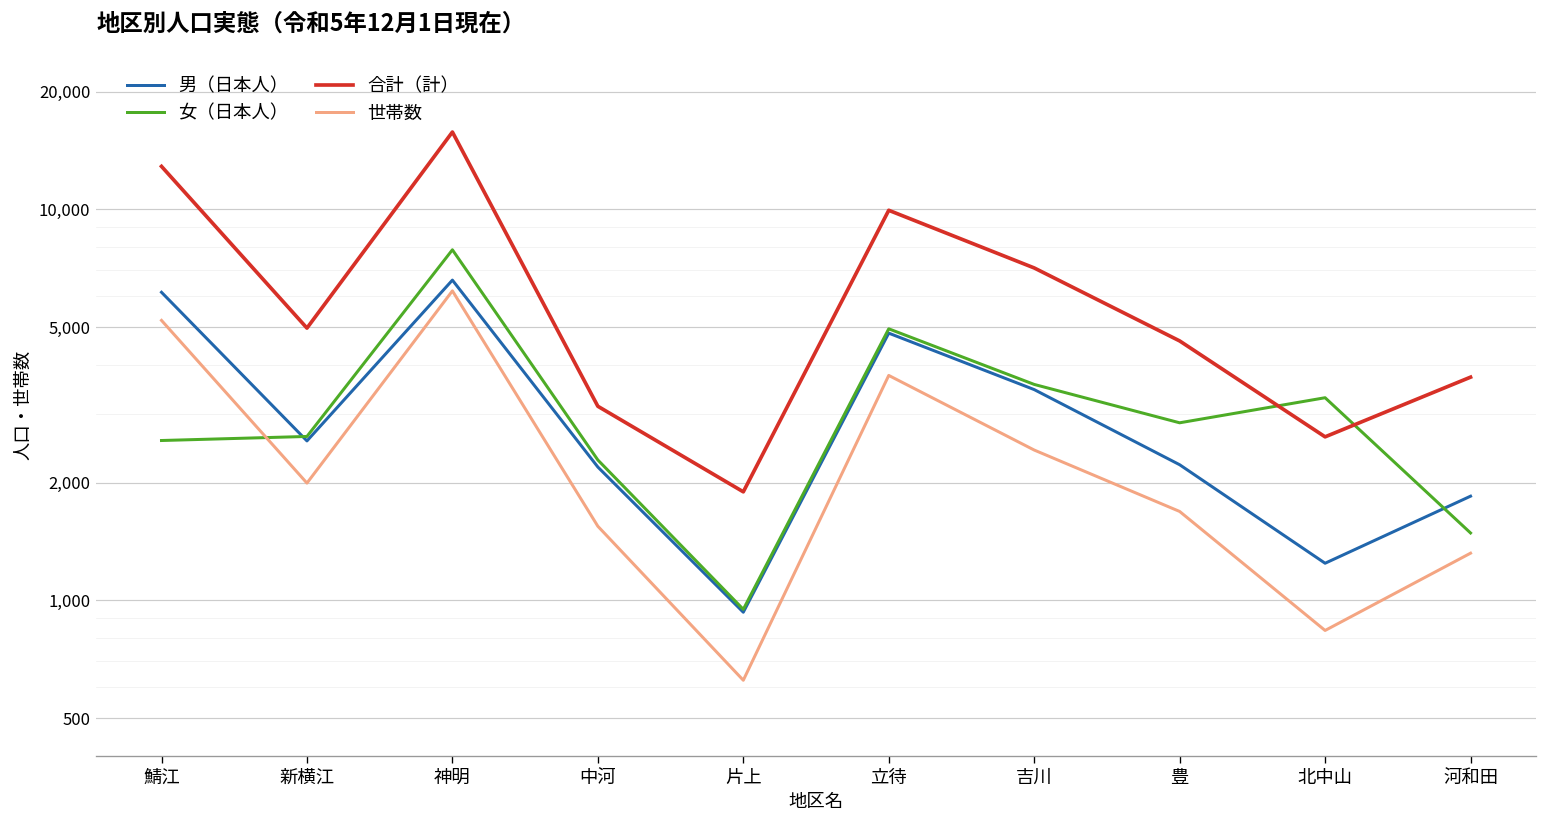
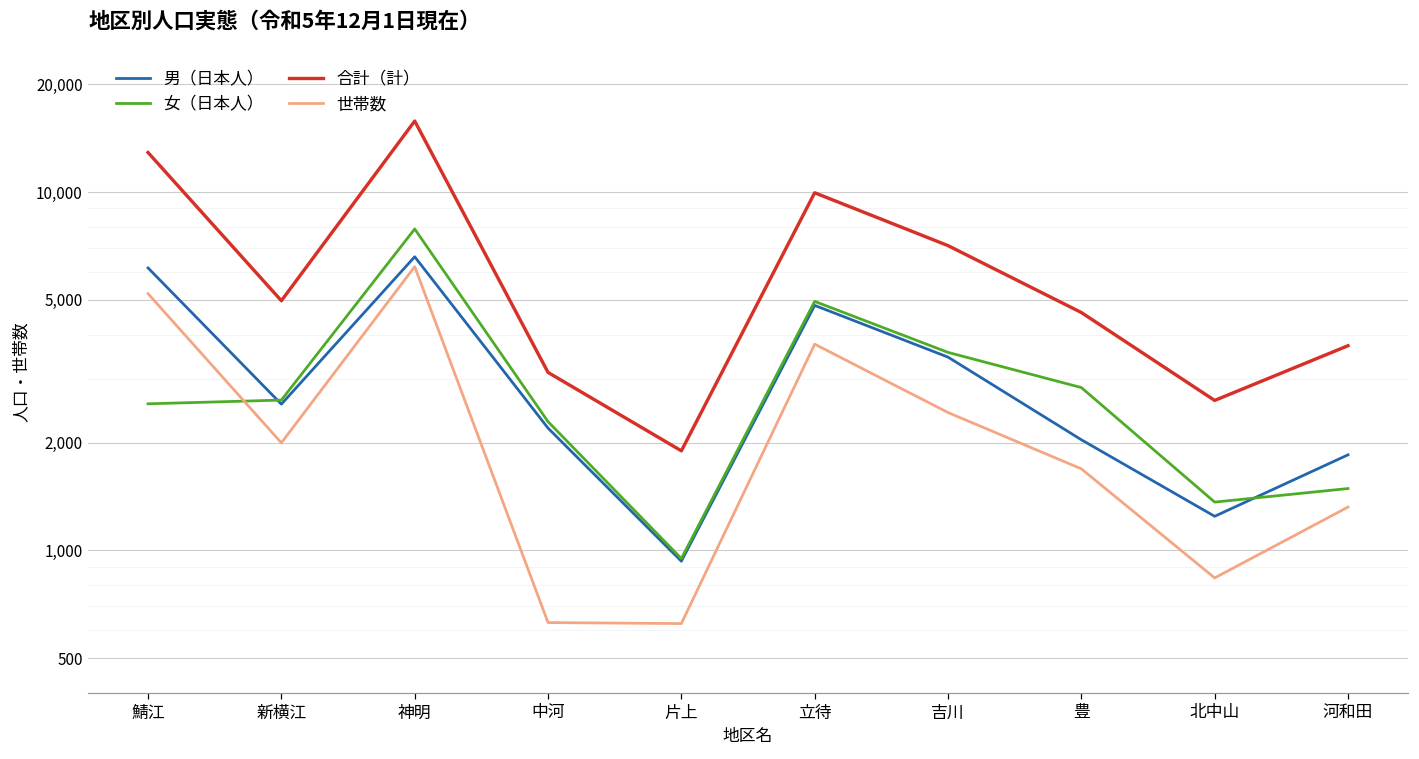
世帯数, 中河: 1,500 -> 630
男（日本人）, 豊: 2,200 -> 2,000
女（日本人）, 北中山: 3,300 -> 1,360
